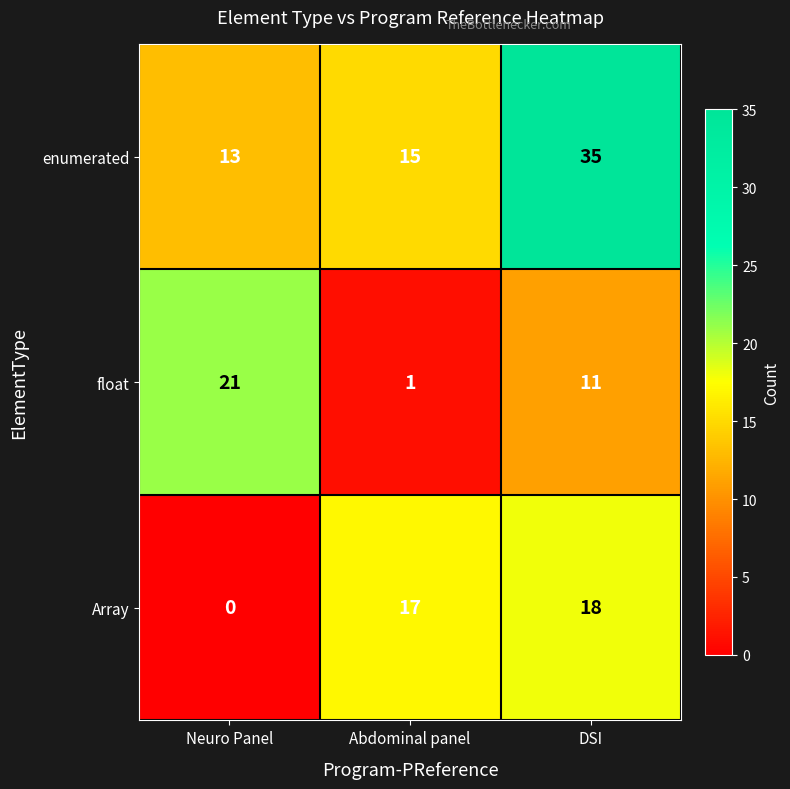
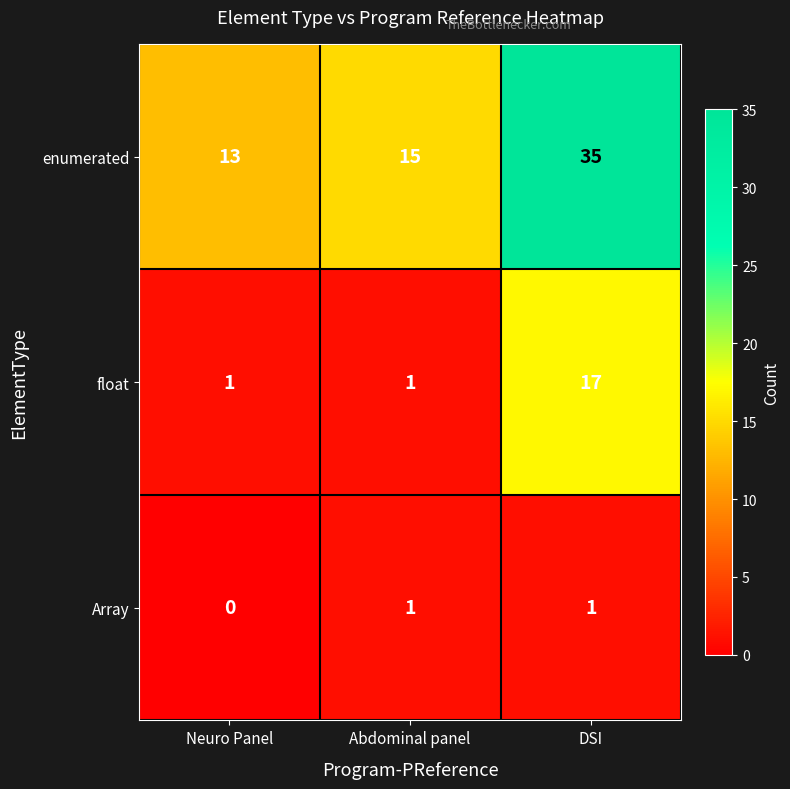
float, Neuro Panel: 21 -> 1
float, DSI: 11 -> 17
Array, Abdominal panel: 17 -> 1
Array, DSI: 18 -> 1
